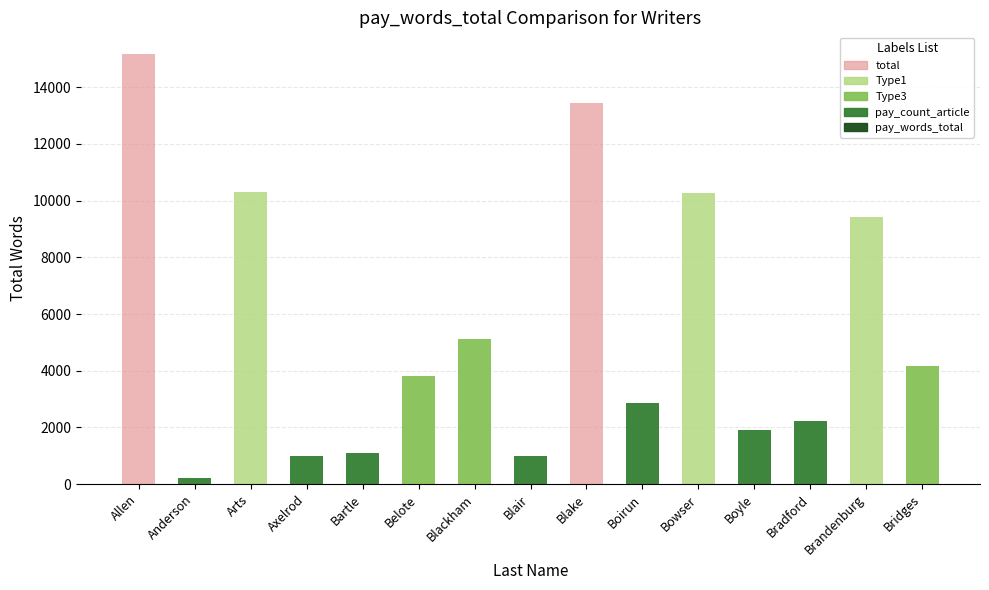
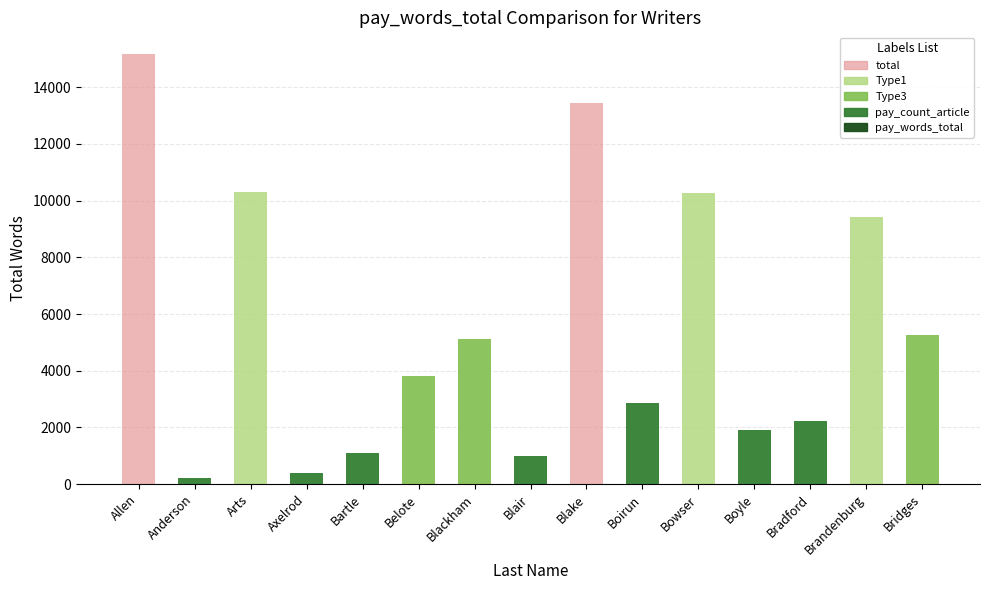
Axelrod: 1000 -> 400
Bridges: 4200 -> 5300
